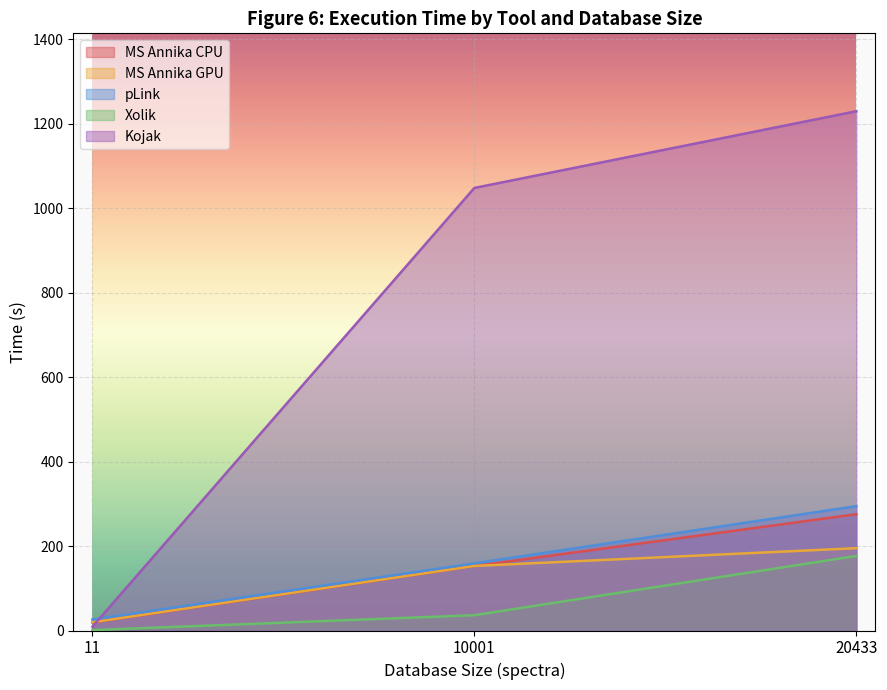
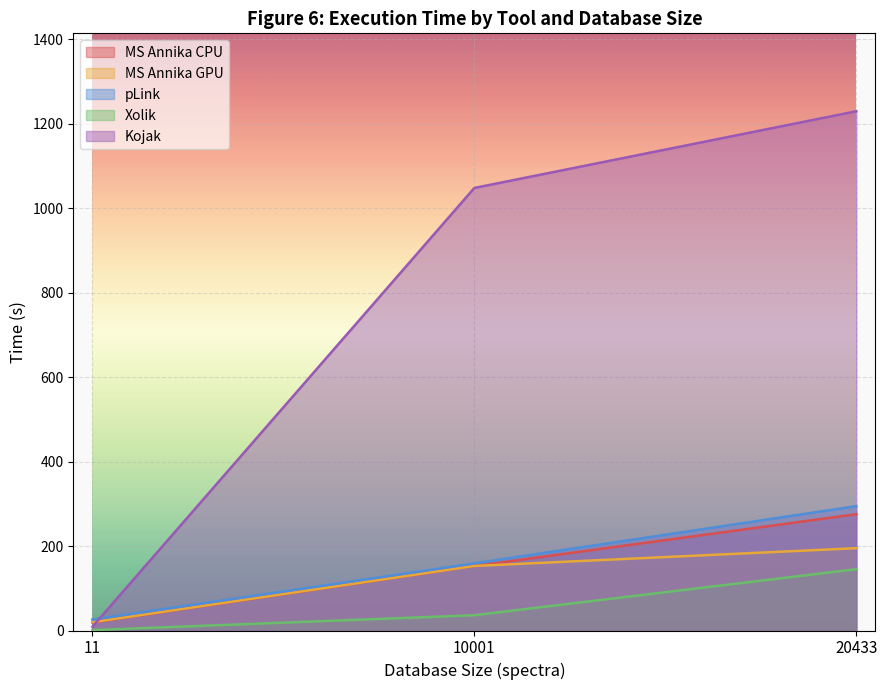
Xolik, 20433: 180 -> 150
